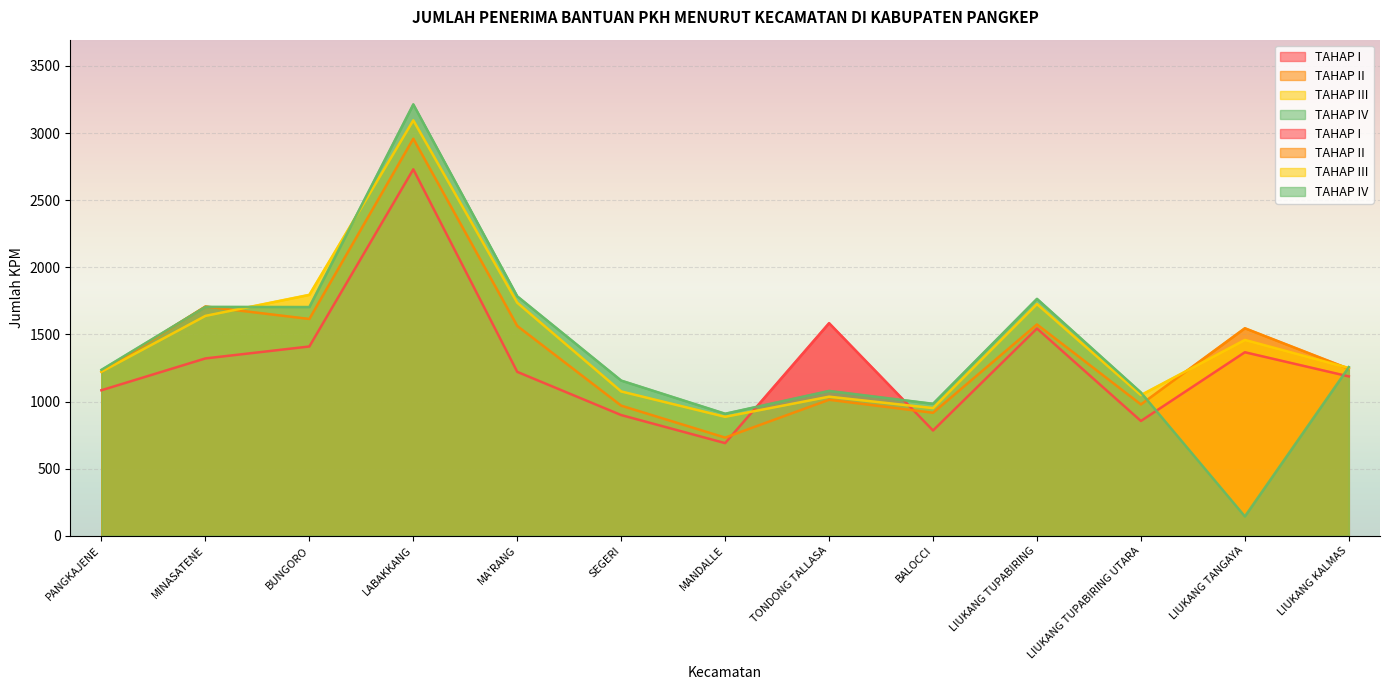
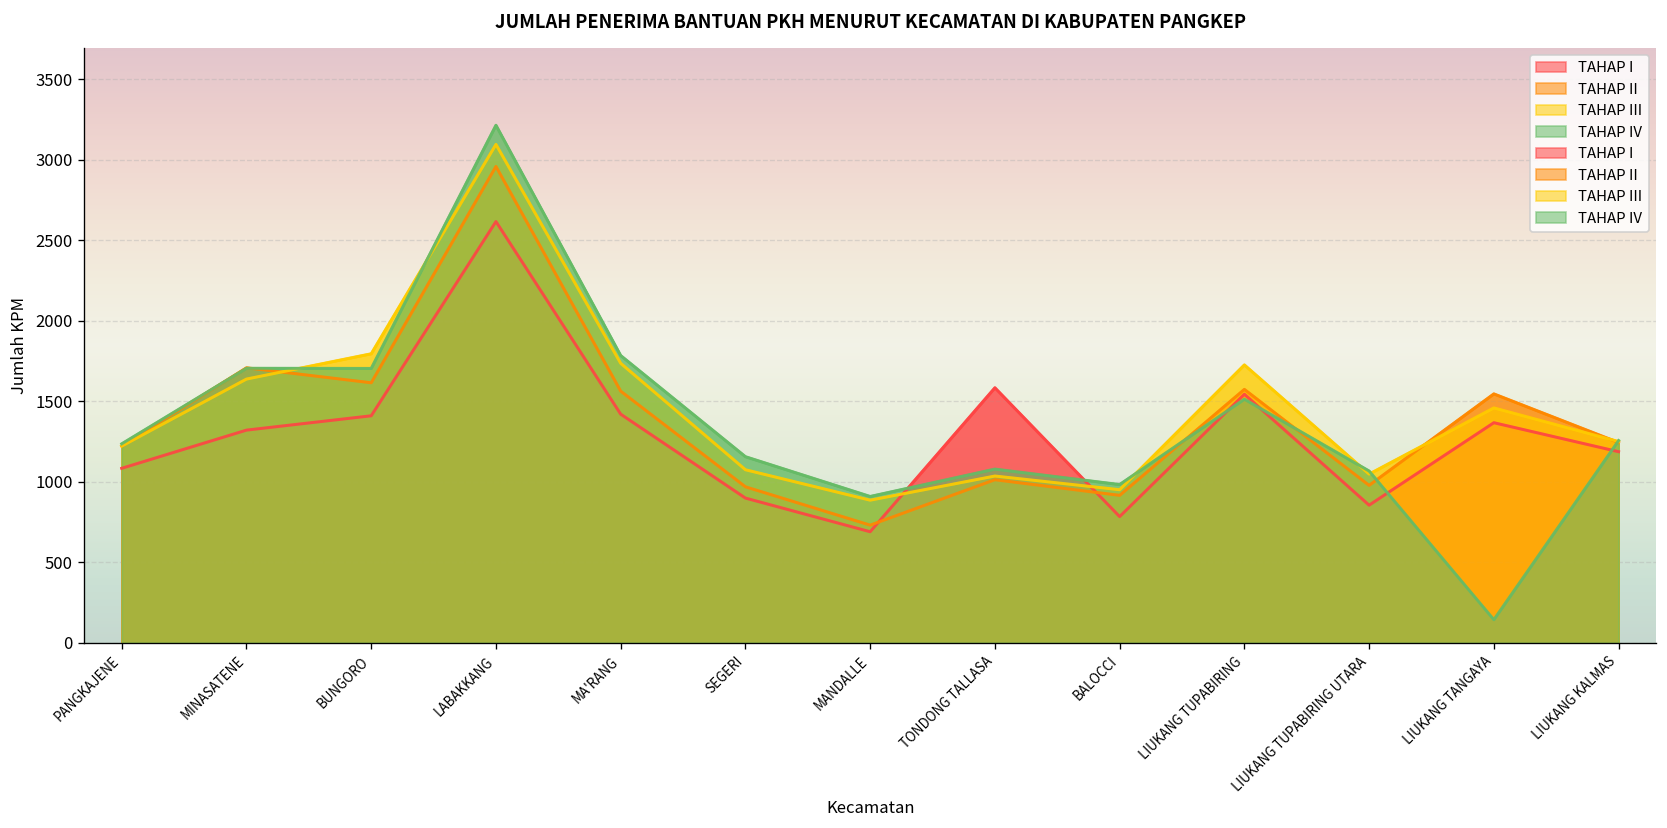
TAHAP I, LABAKKANG: 2730 -> 2620
TAHAP I, MA'RANG: 1220 -> 1420
TAHAP IV, LIUKANG TUPABIRING: 1770 -> 1510
